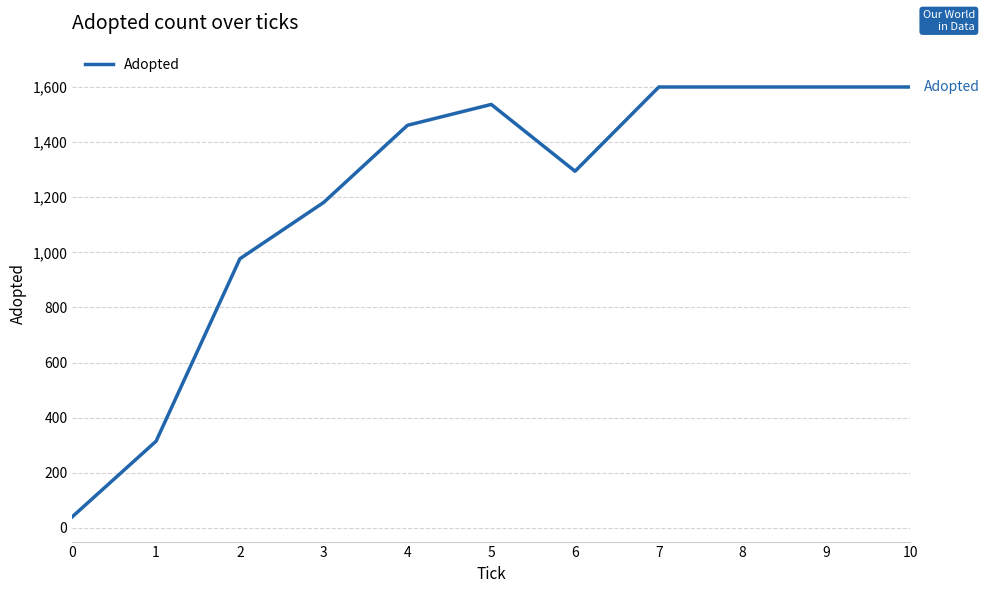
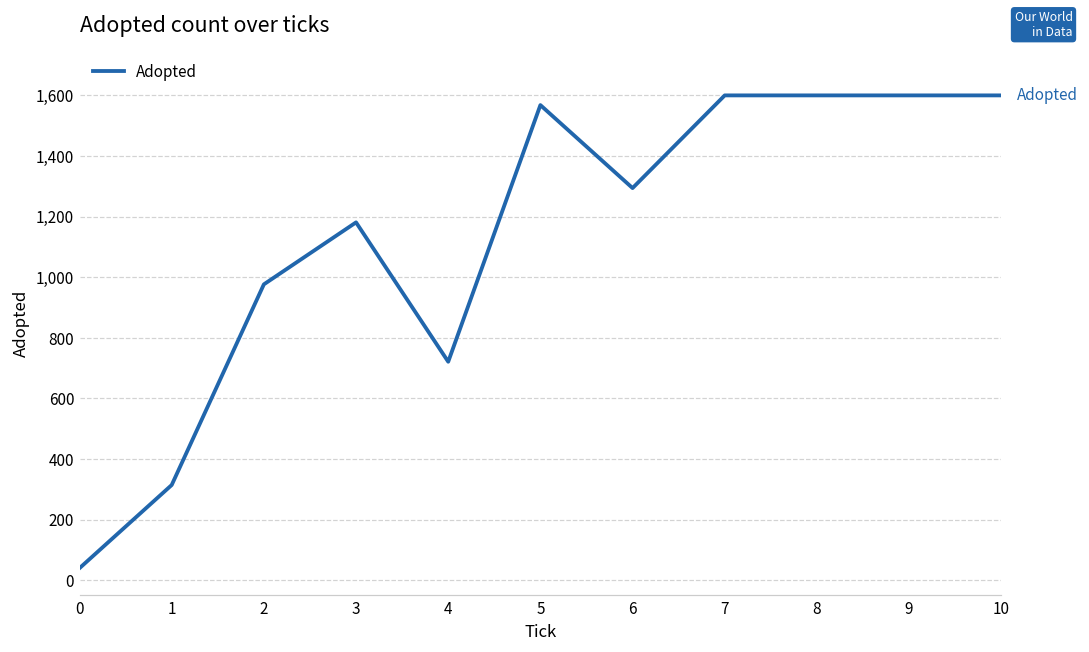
4: 1,460 -> 720
5: 1,540 -> 1,570
